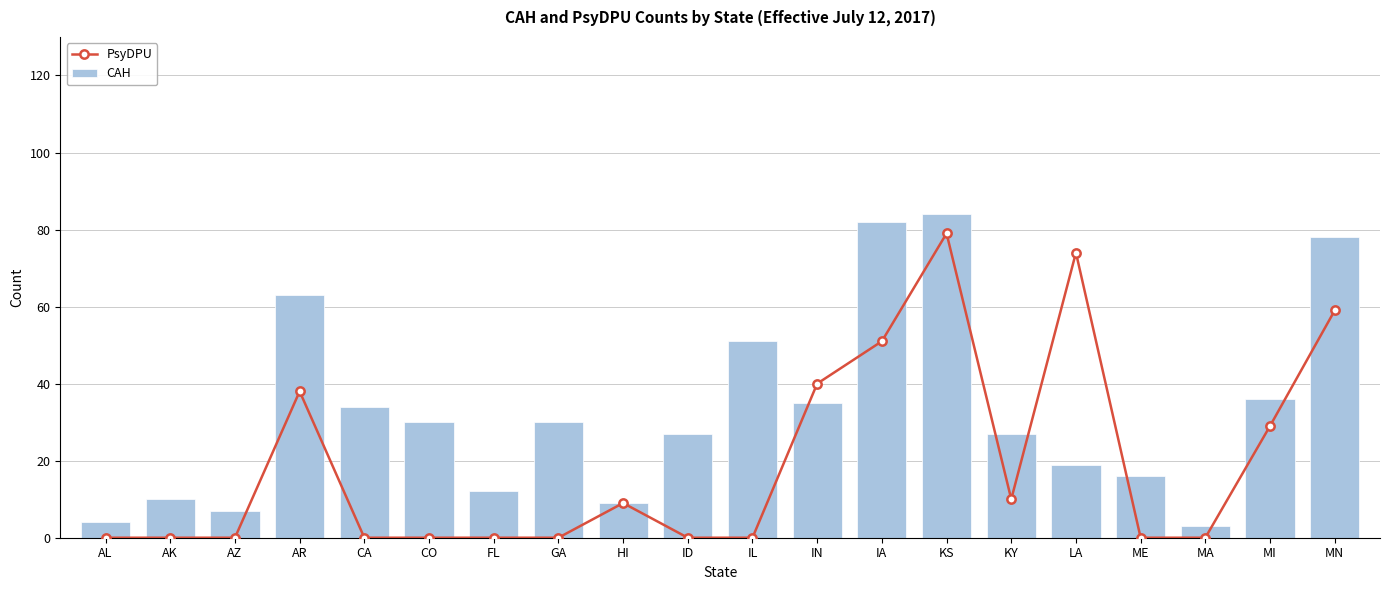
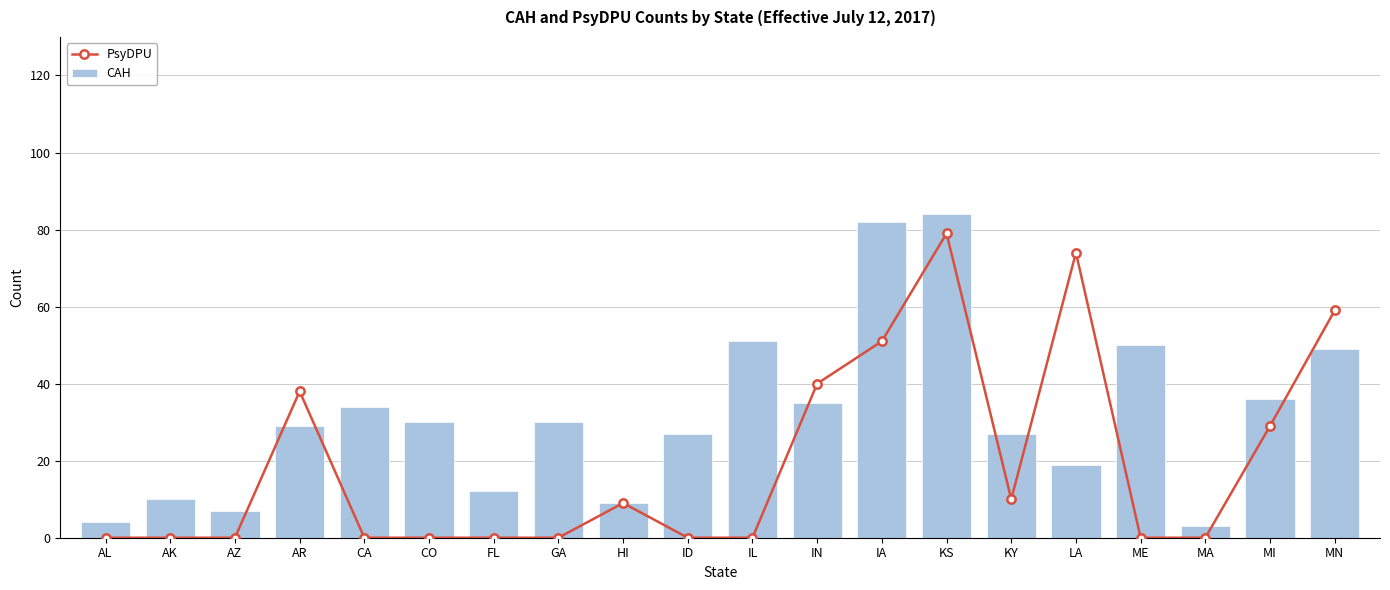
CAH, AR: 63 -> 29
CAH, ME: 16 -> 50
CAH, MN: 78 -> 49
